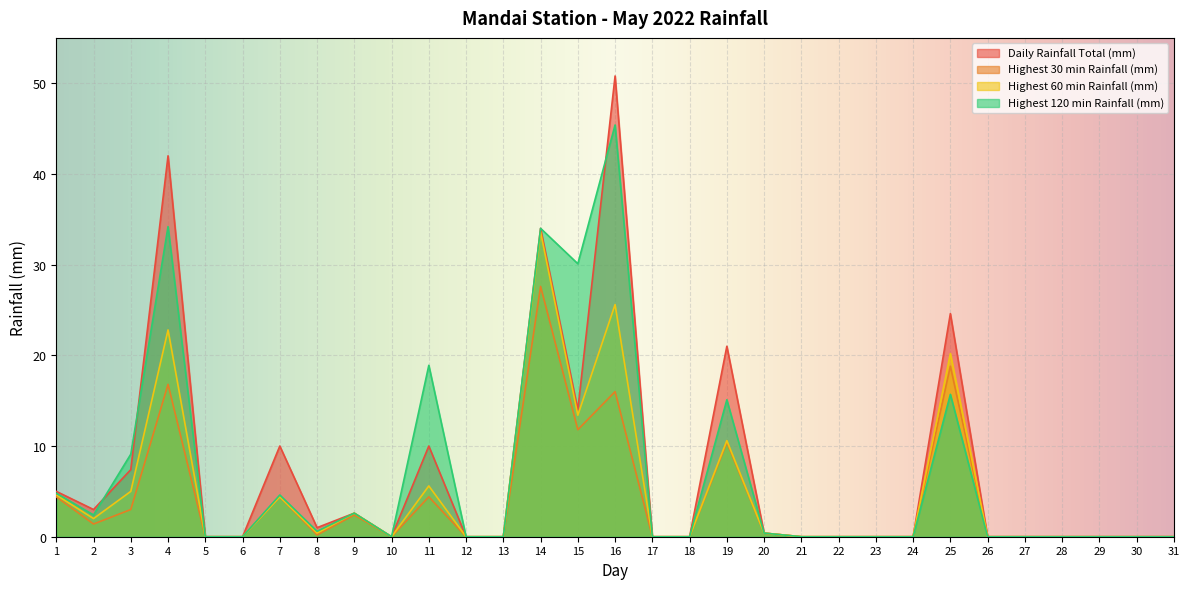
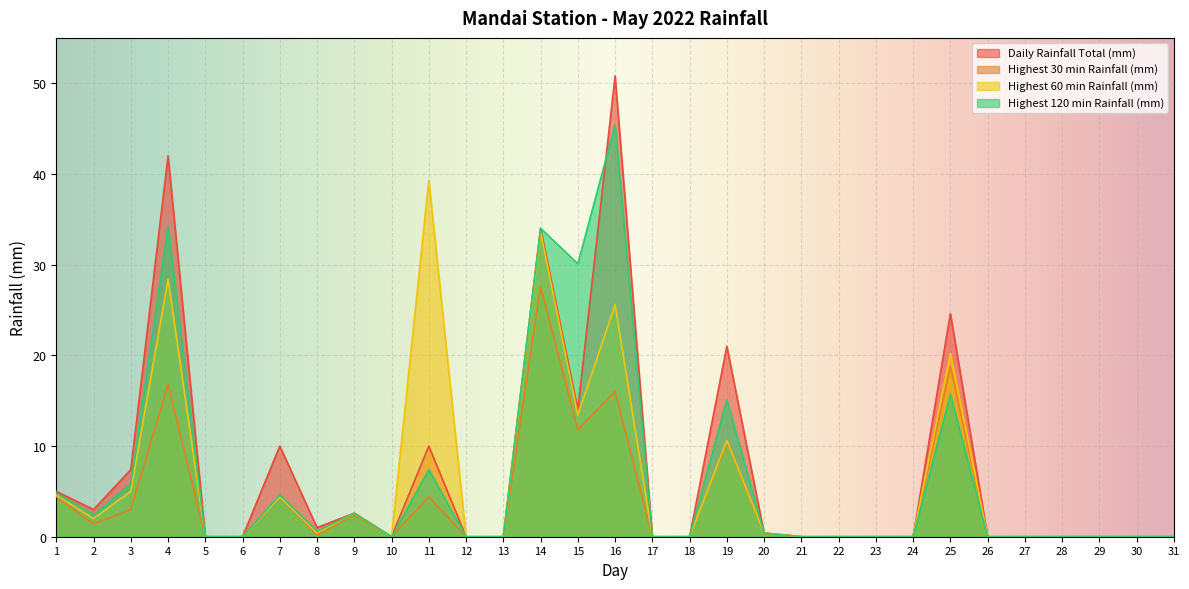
Highest 120 min Rainfall (mm), 3: 9 -> 6
Highest 60 min Rainfall (mm), 4: 23 -> 28
Highest 60 min Rainfall (mm), 11: 6 -> 39
Highest 120 min Rainfall (mm), 11: 19 -> 7
